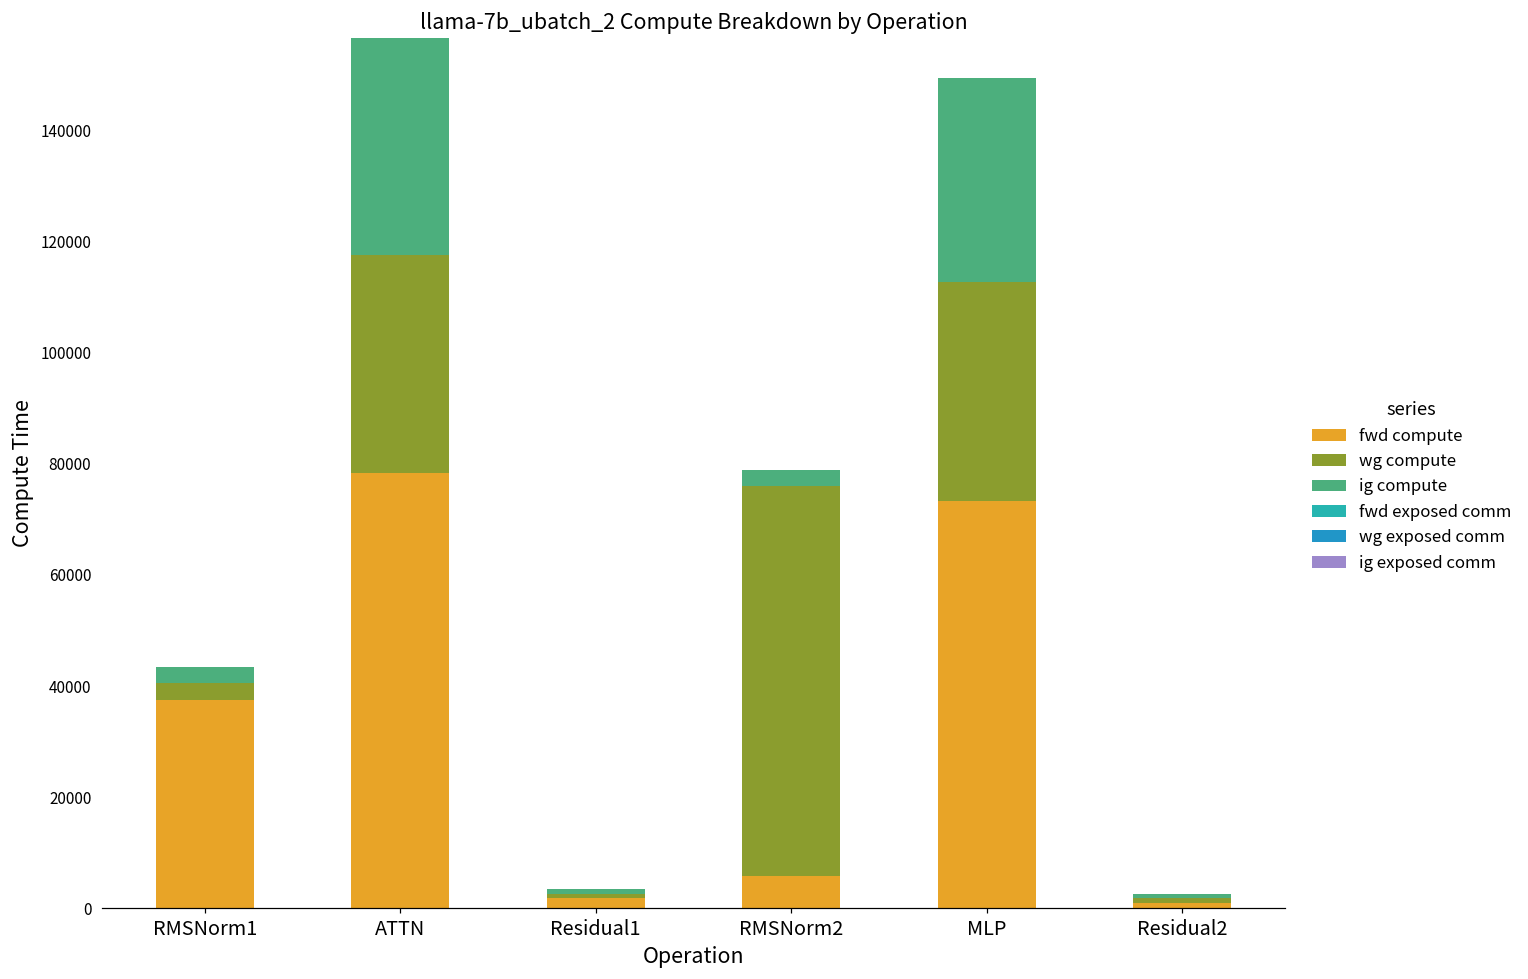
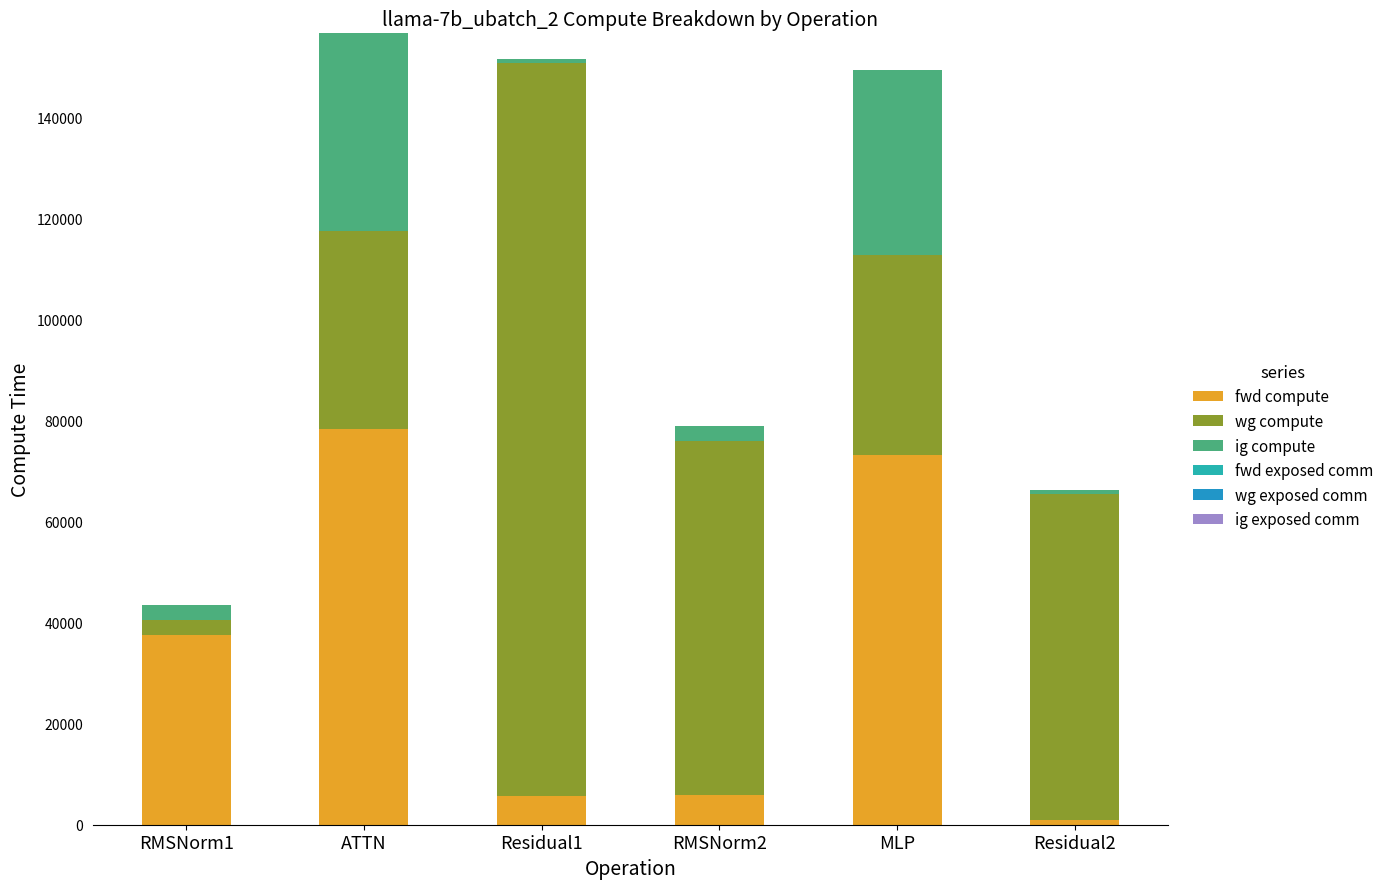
fwd compute, Residual1: 2000 -> 6000
wg compute, Residual1: 1000 -> 145000
wg compute, Residual2: 1000 -> 65000
